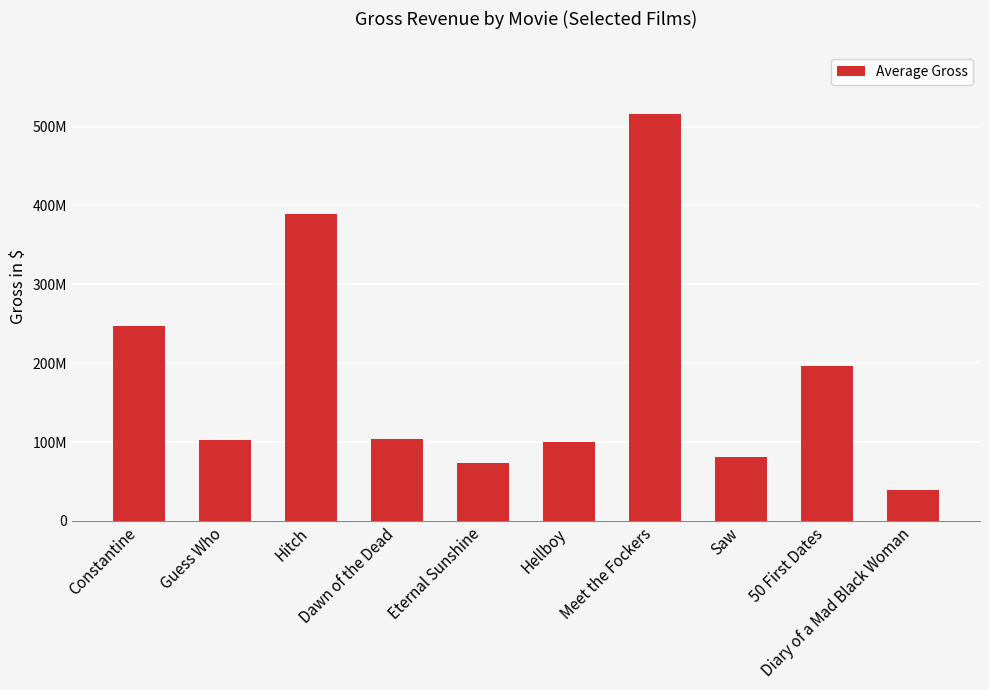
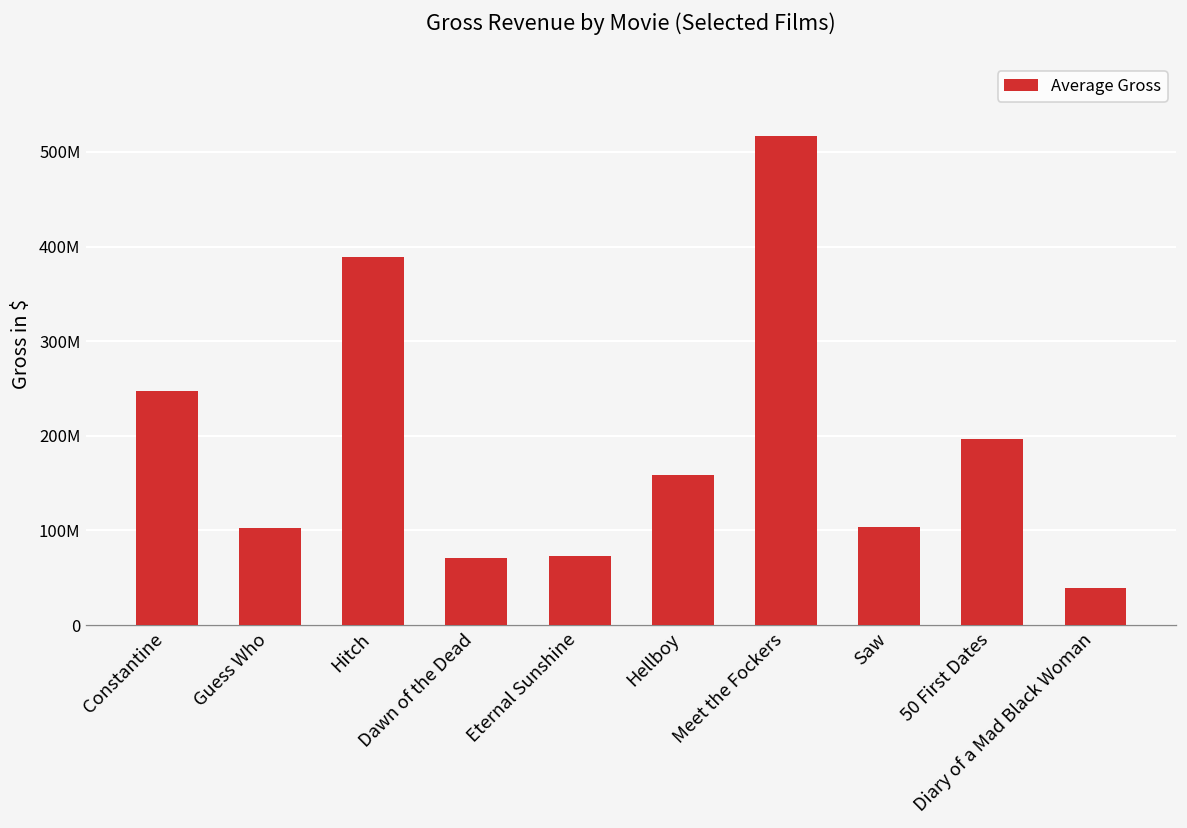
Dawn of the Dead: 100000000 -> 70000000
Hellboy: 100000000 -> 160000000
Saw: 80000000 -> 100000000
